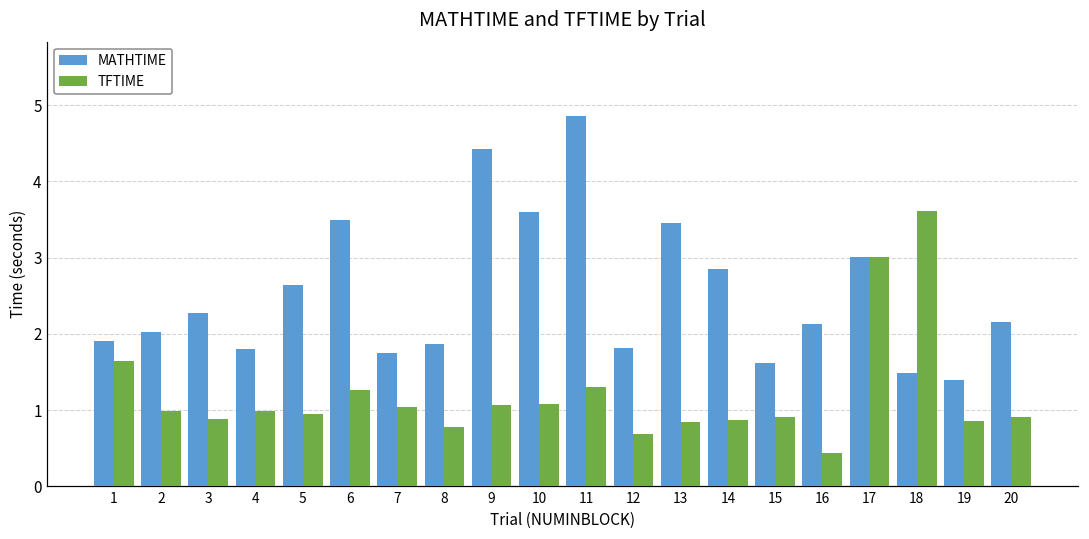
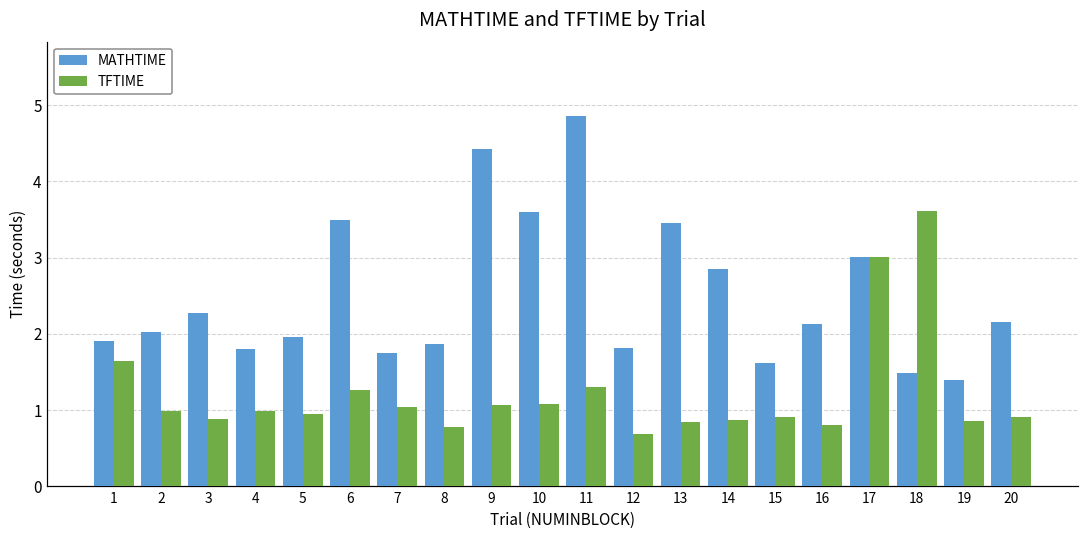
MATHTIME, 5: 2.6 -> 2.0
TFTIME, 16: 0.4 -> 0.8
